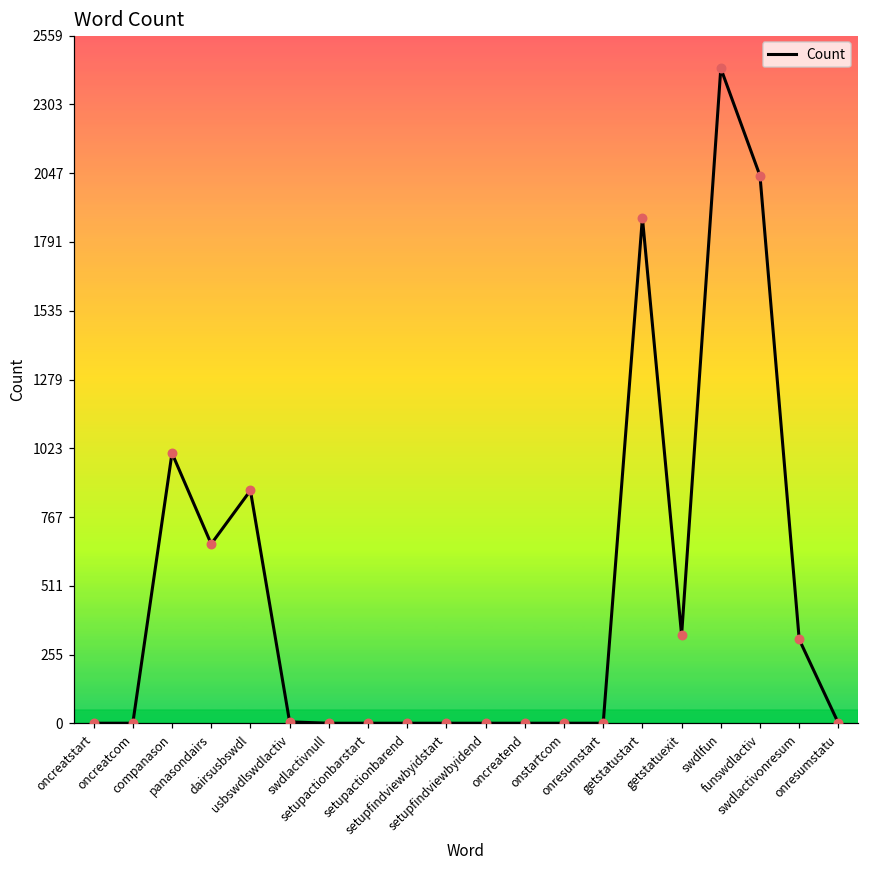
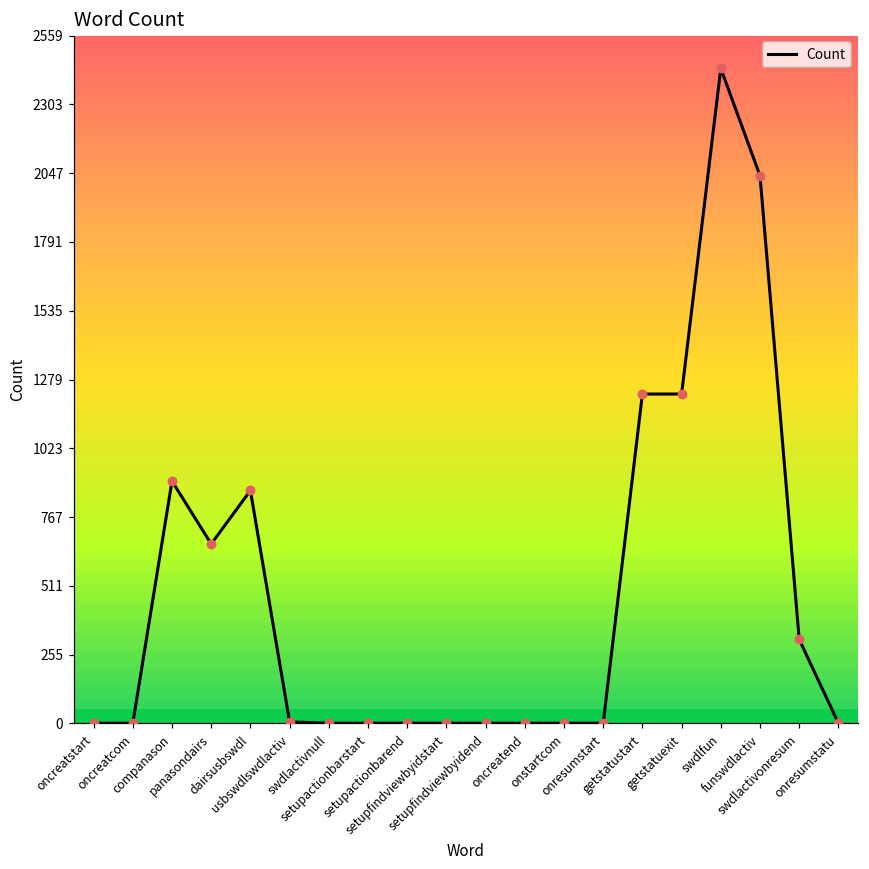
companason: 1010 -> 900
getstatustart: 1880 -> 1230
getstatuexit: 330 -> 1230
